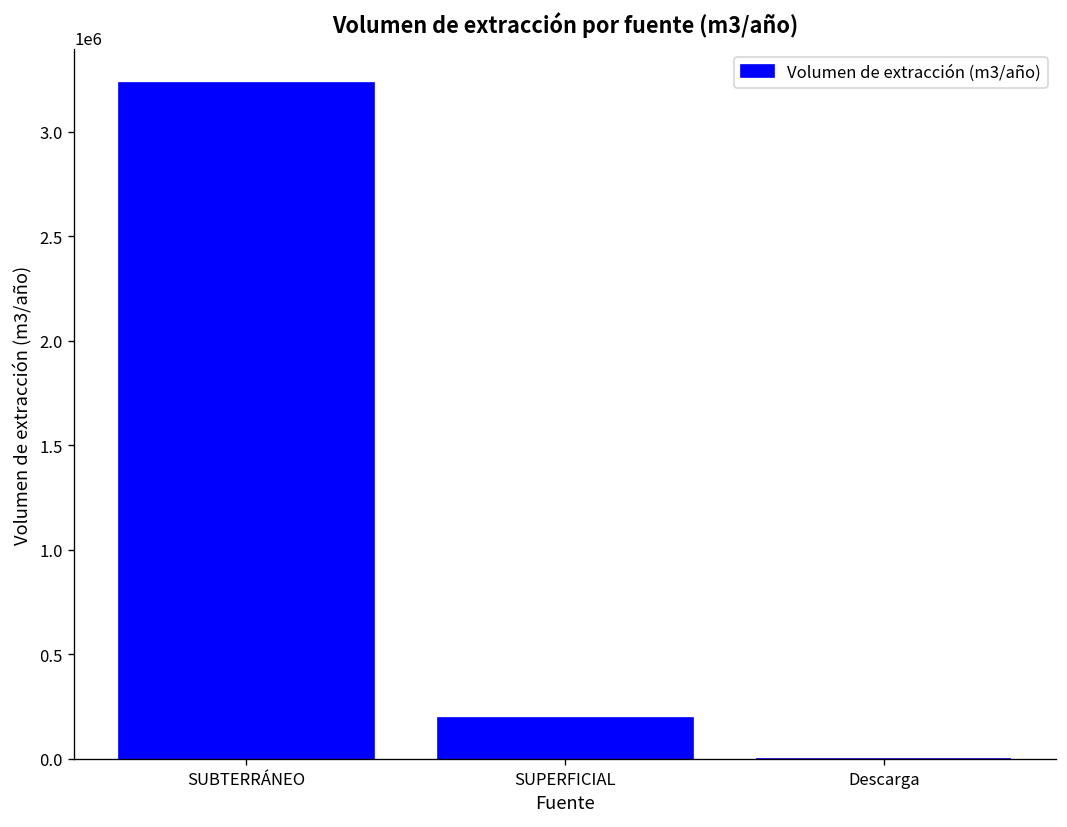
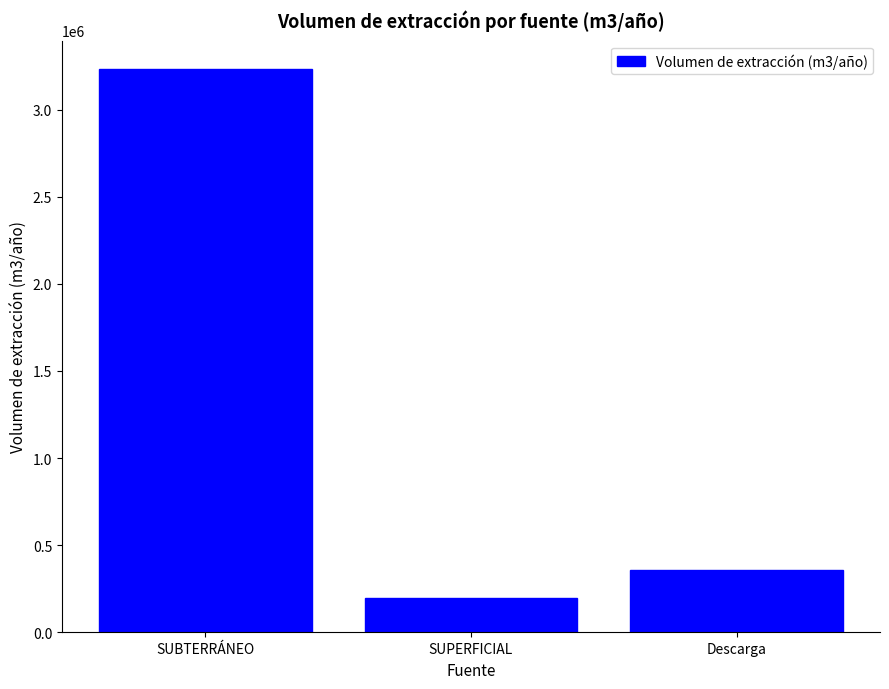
Descarga: 0 -> 360000
